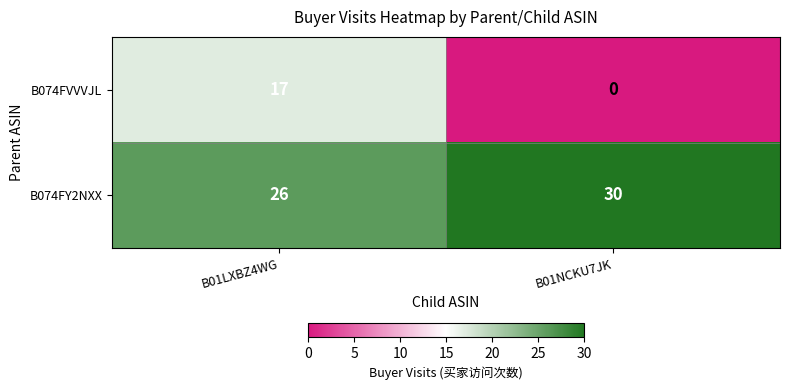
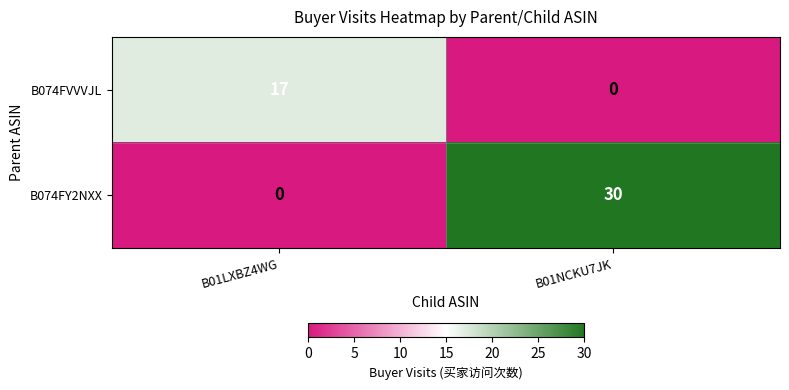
B074FY2NXX, B01LXBZ4WG: 26 -> 0
